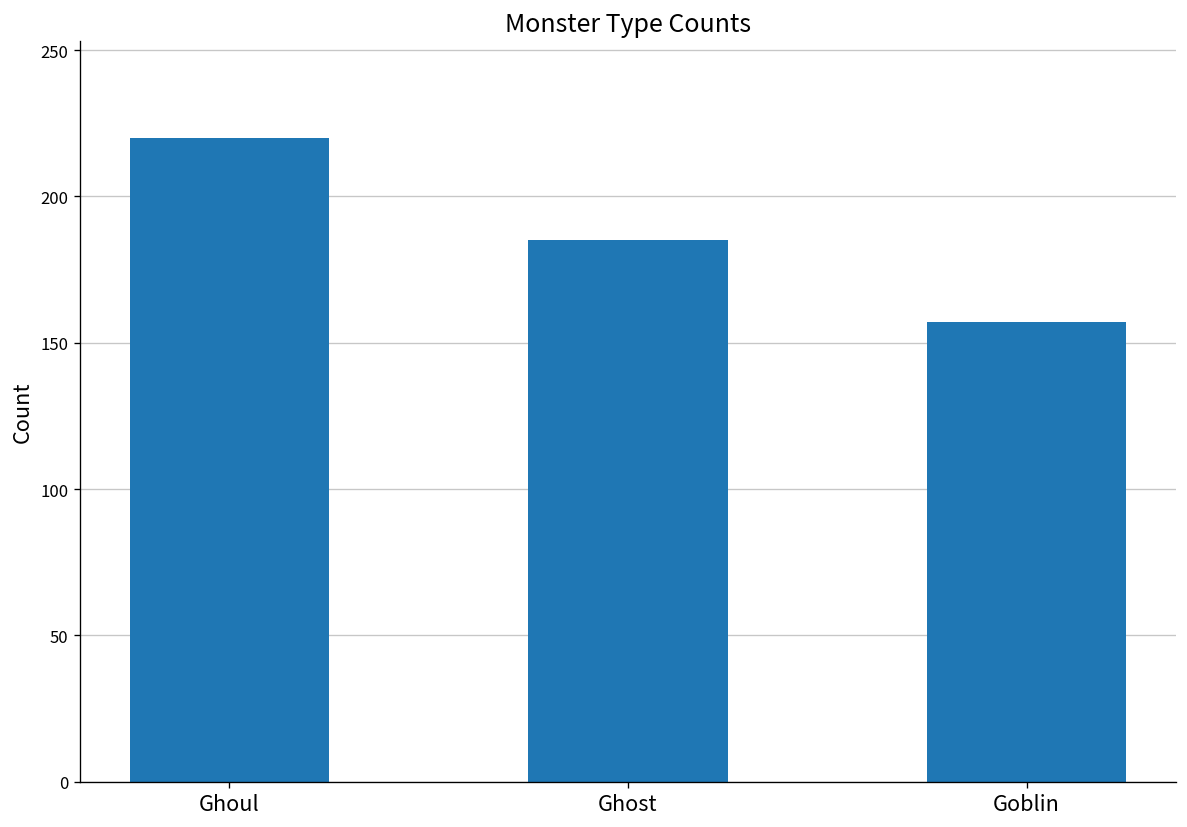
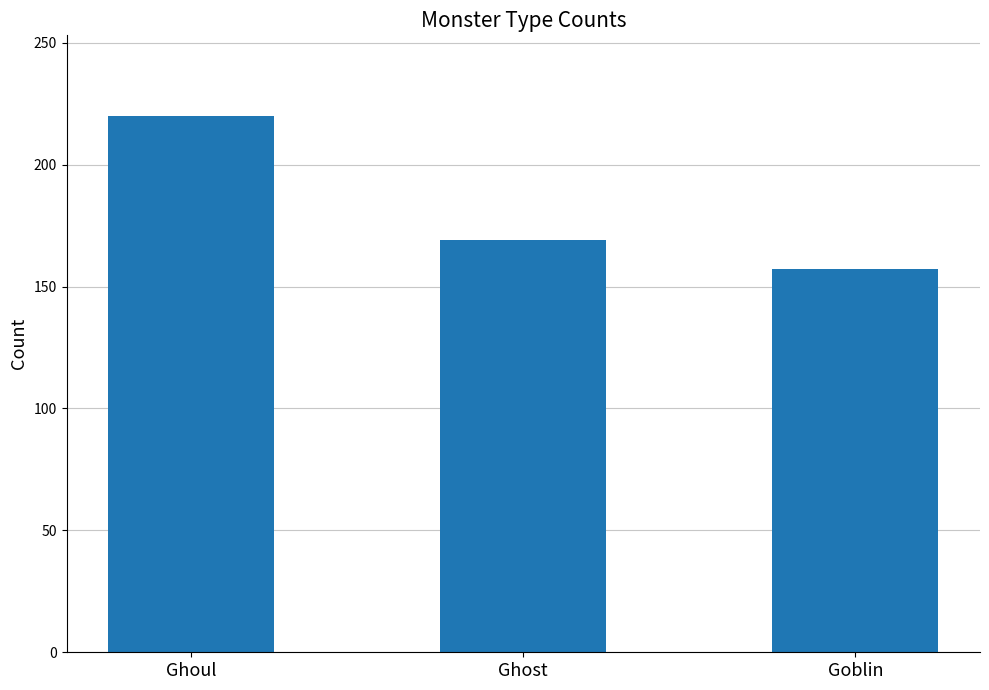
Ghost: 185 -> 169
